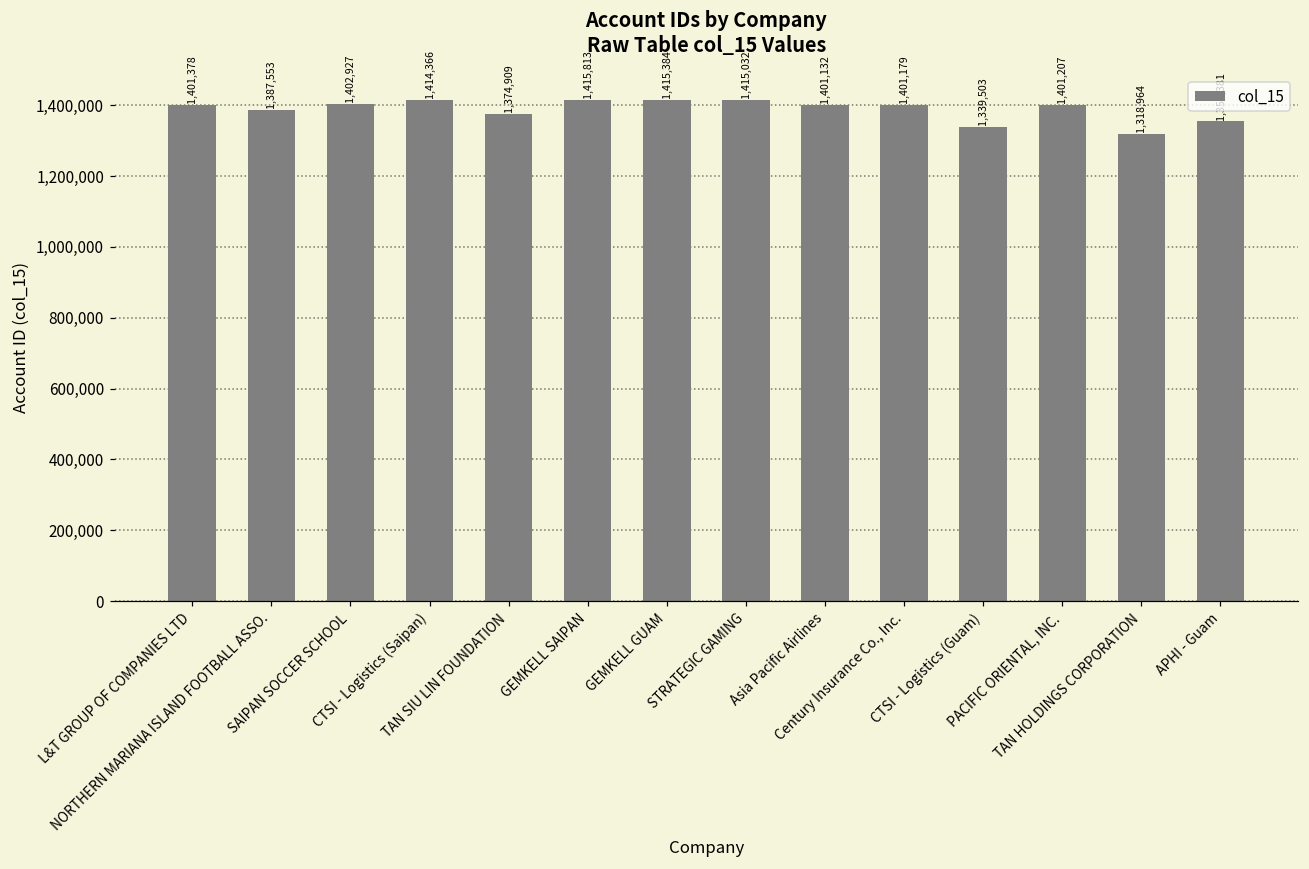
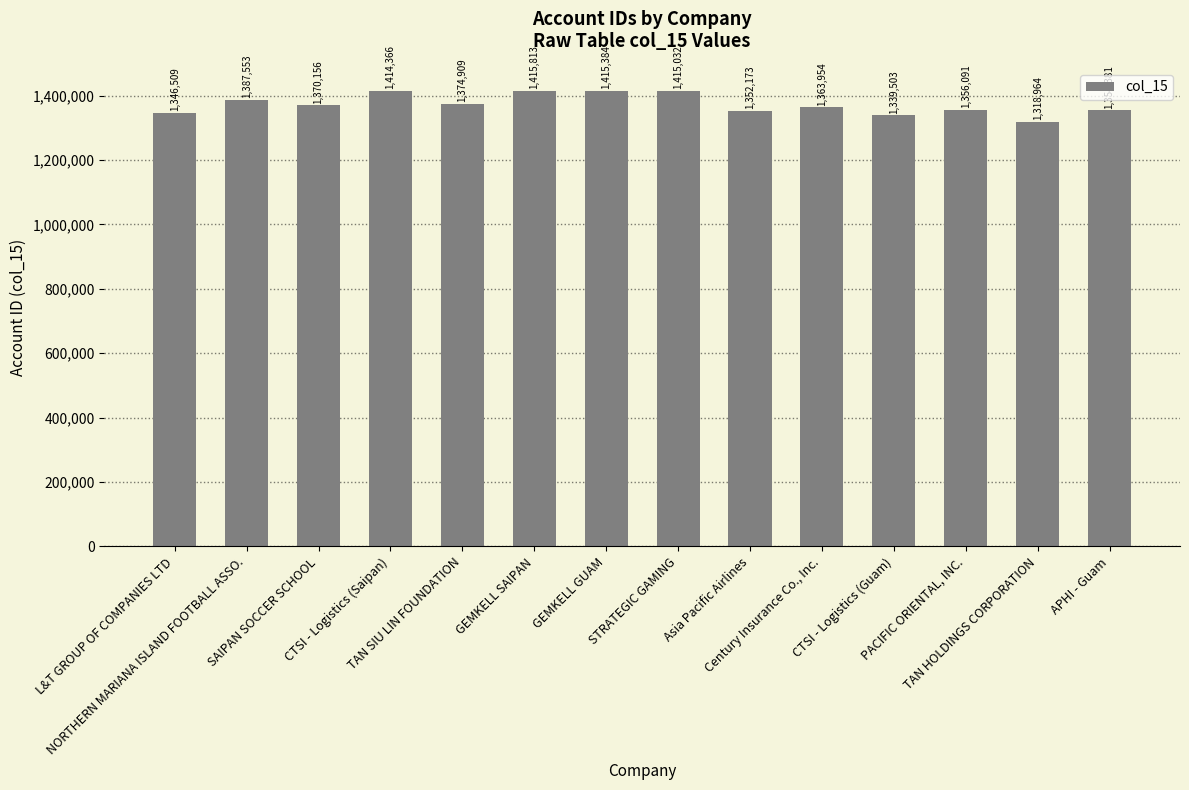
L&T GROUP OF COMPANIES LTD: 1,401,378 -> 1,346,509
SAIPAN SOCCER SCHOOL: 1,402,927 -> 1,370,156
Asia Pacific Airlines: 1,401,132 -> 1,352,173
Century Insurance Co., Inc.: 1,401,179 -> 1,363,954
PACIFIC ORIENTAL, INC.: 1,401,207 -> 1,356,091
